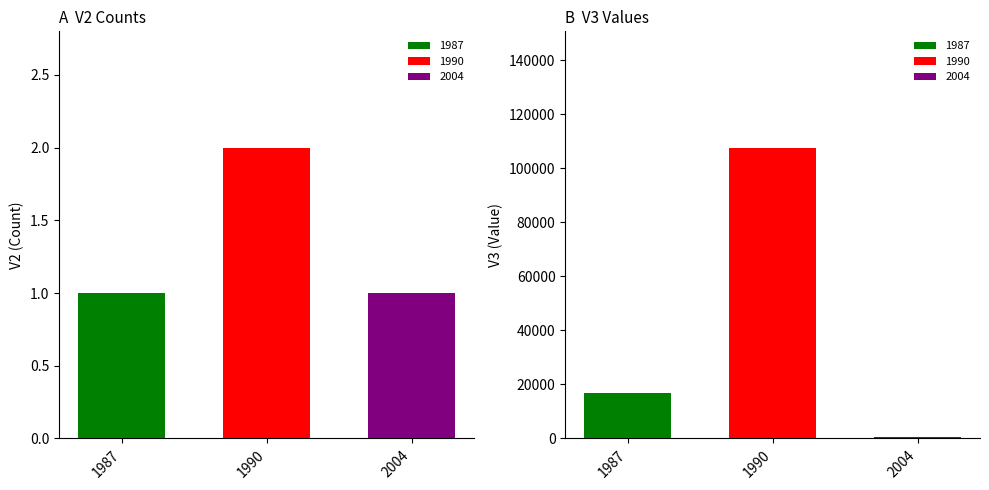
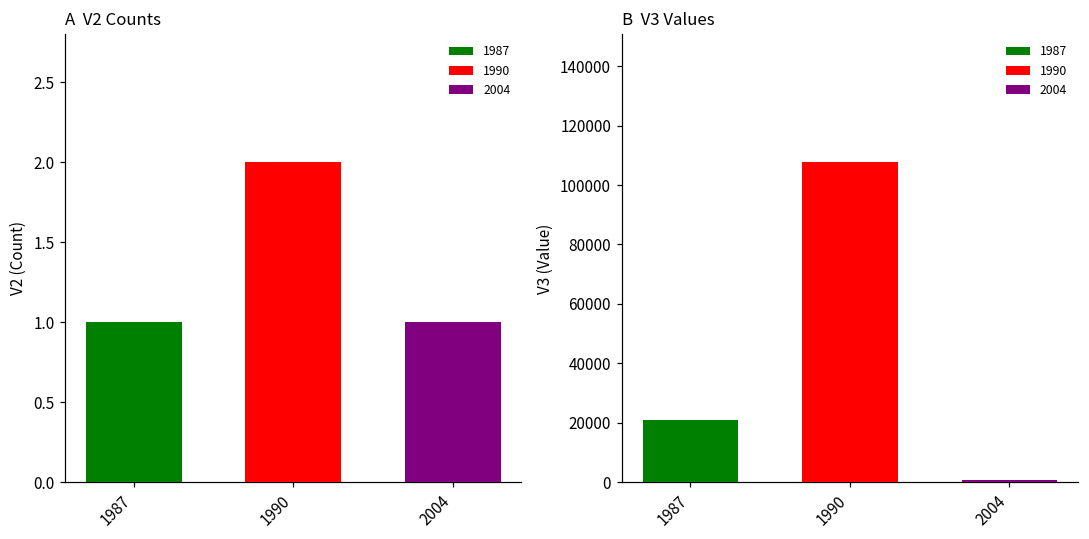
B V3 Values, 1987: 17000 -> 21000
